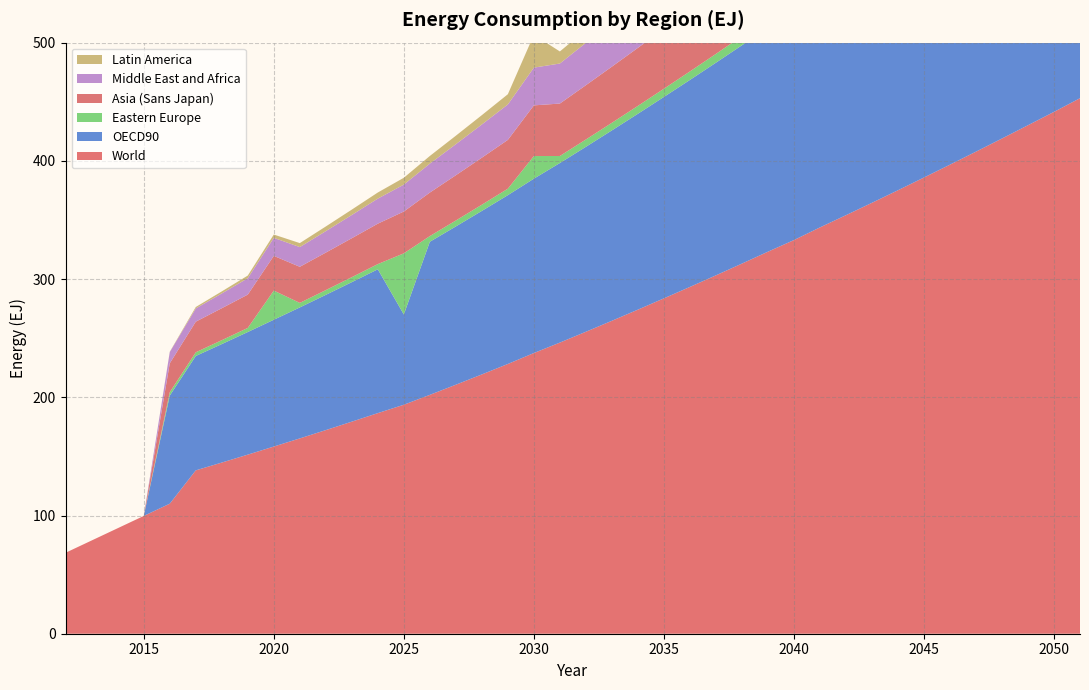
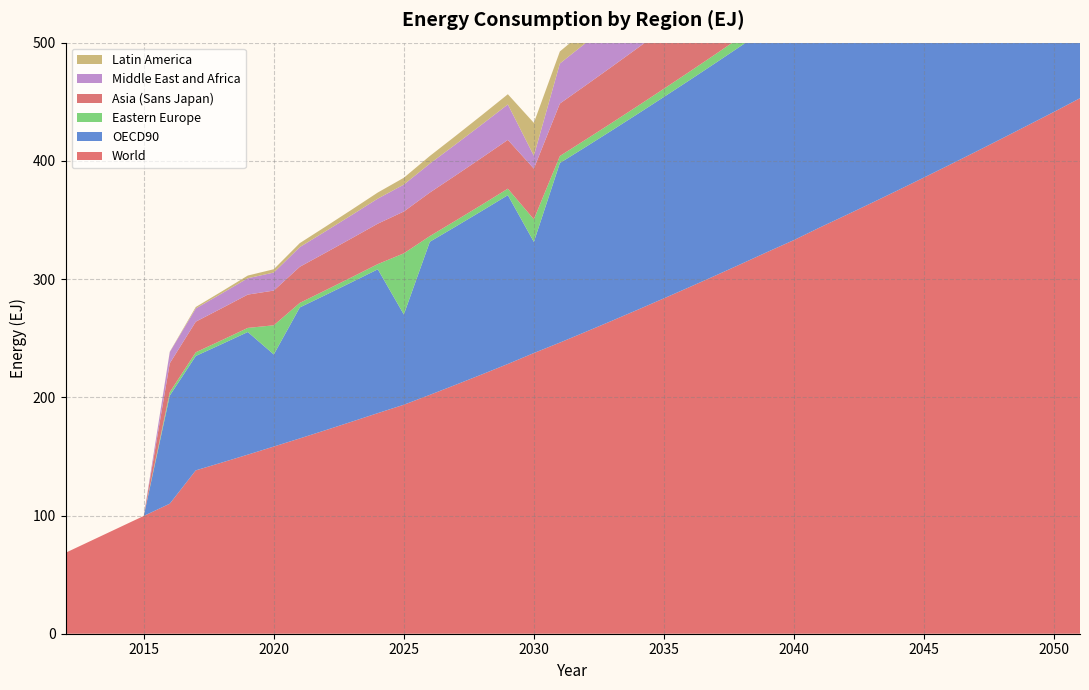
OECD90, 2020: 107 -> 78
OECD90, 2030: 147 -> 94
Middle East and Africa, 2030: 32 -> 11
